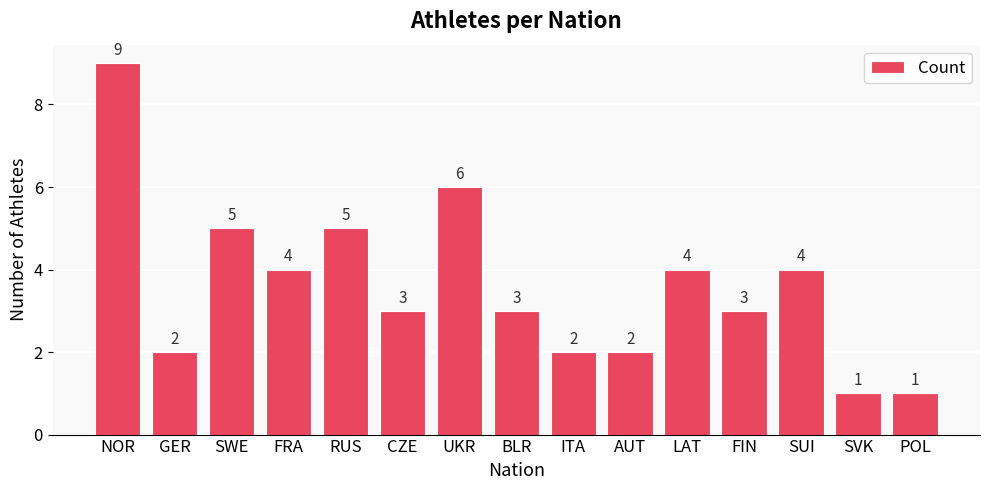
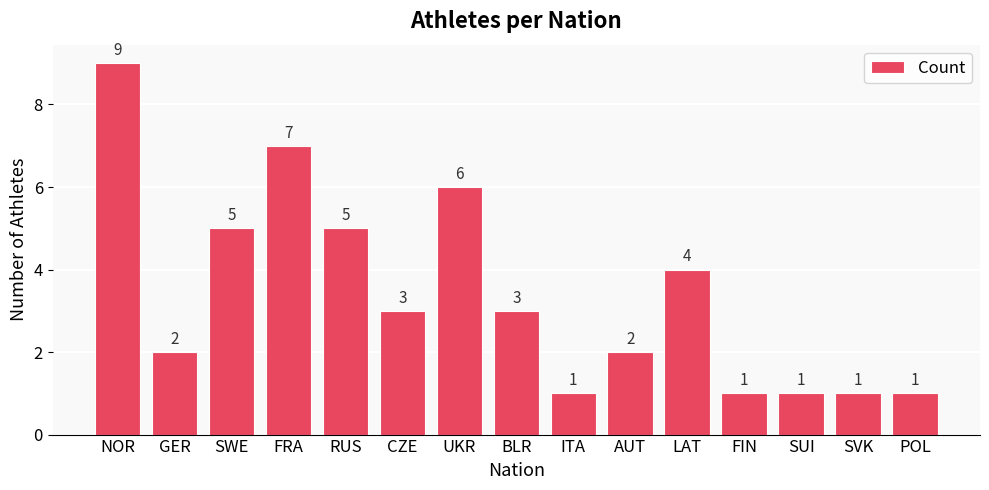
FRA: 4 -> 7
ITA: 2 -> 1
FIN: 3 -> 1
SUI: 4 -> 1
